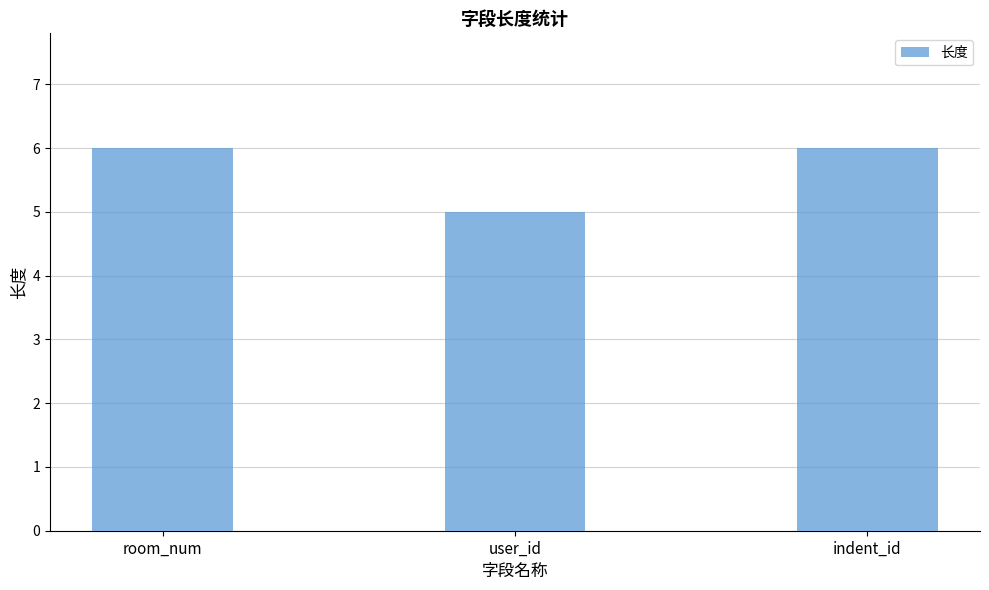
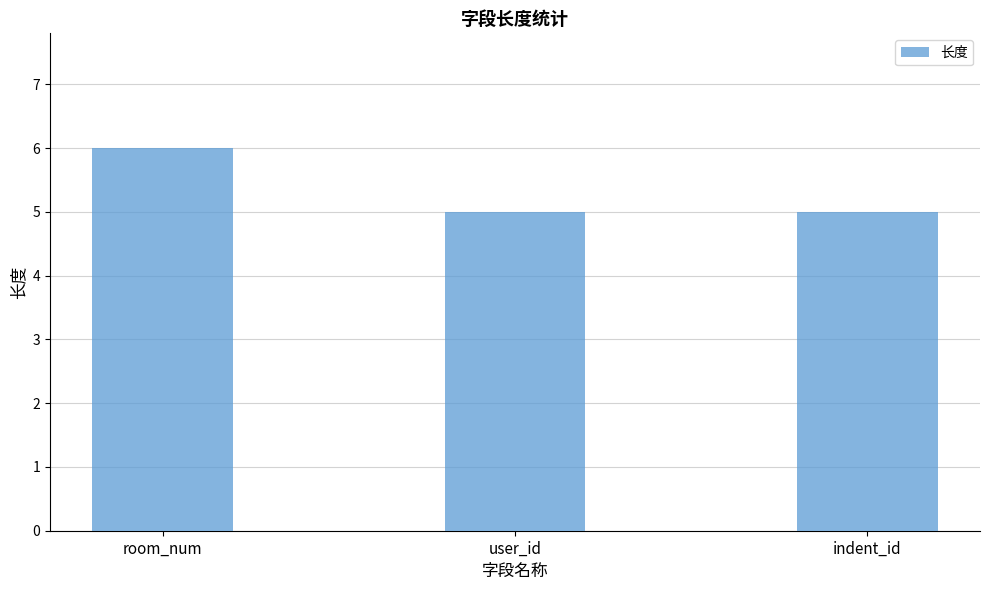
indent_id: 6 -> 5
